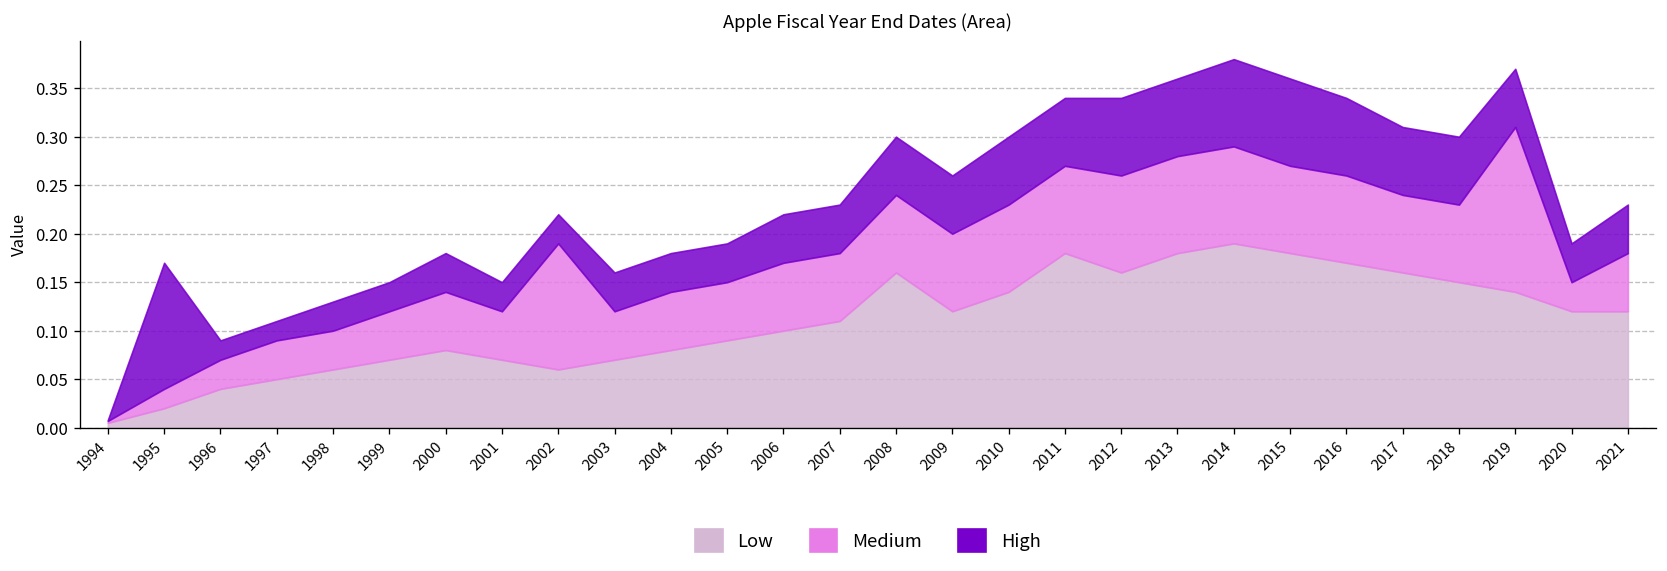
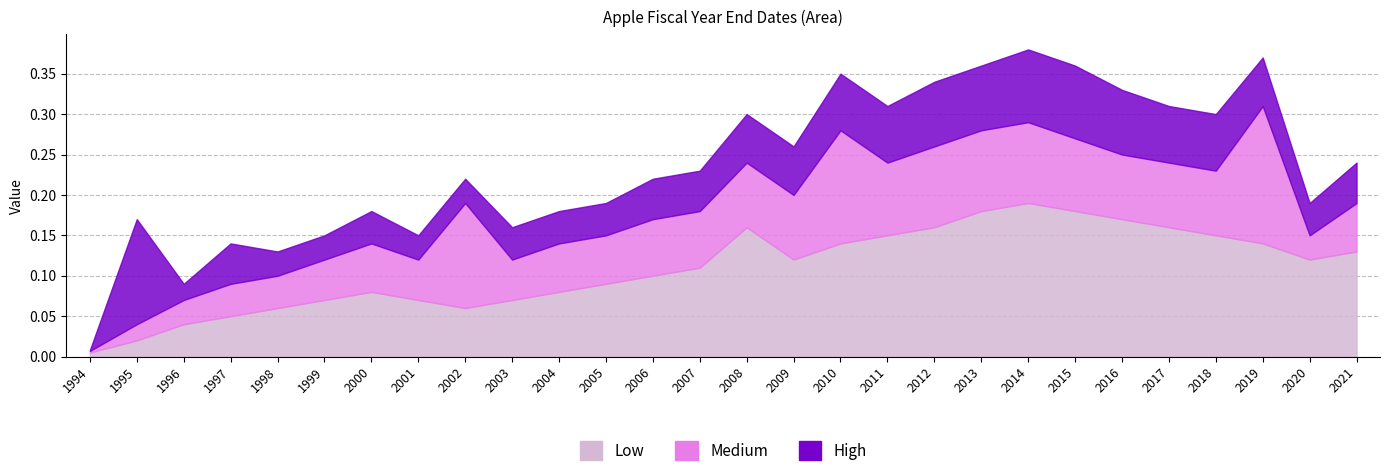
High, 1997: 0.02 -> 0.05
Medium, 2010: 0.09 -> 0.14
Low, 2011: 0.18 -> 0.15
Medium, 2016: 0.09 -> 0.08
Low, 2021: 0.12 -> 0.13
